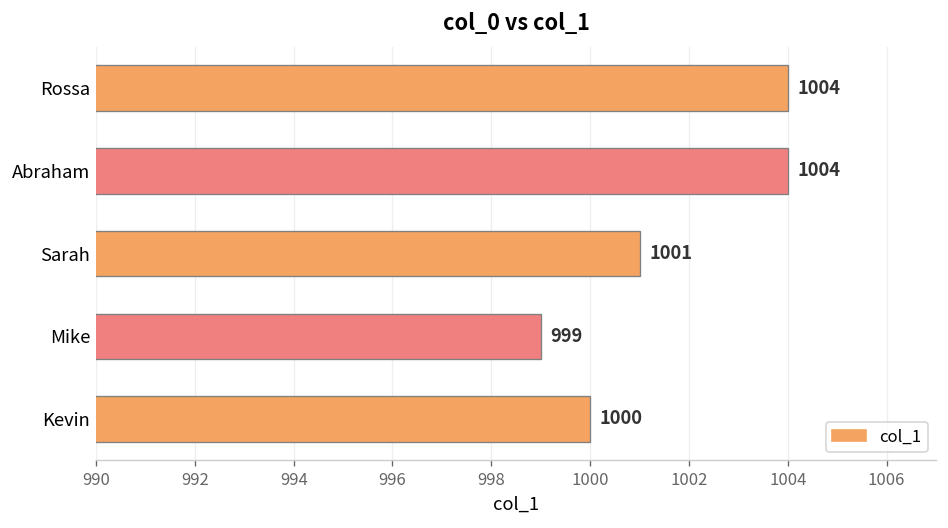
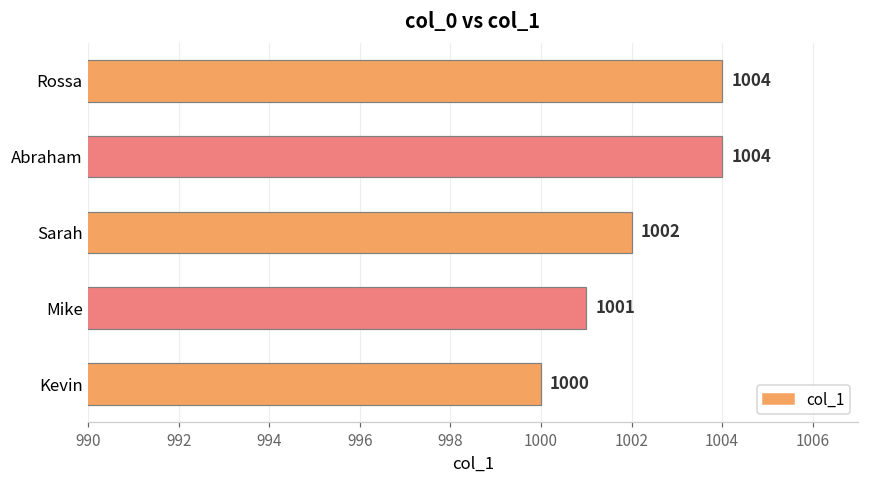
Sarah: 1001 -> 1002
Mike: 999 -> 1001
